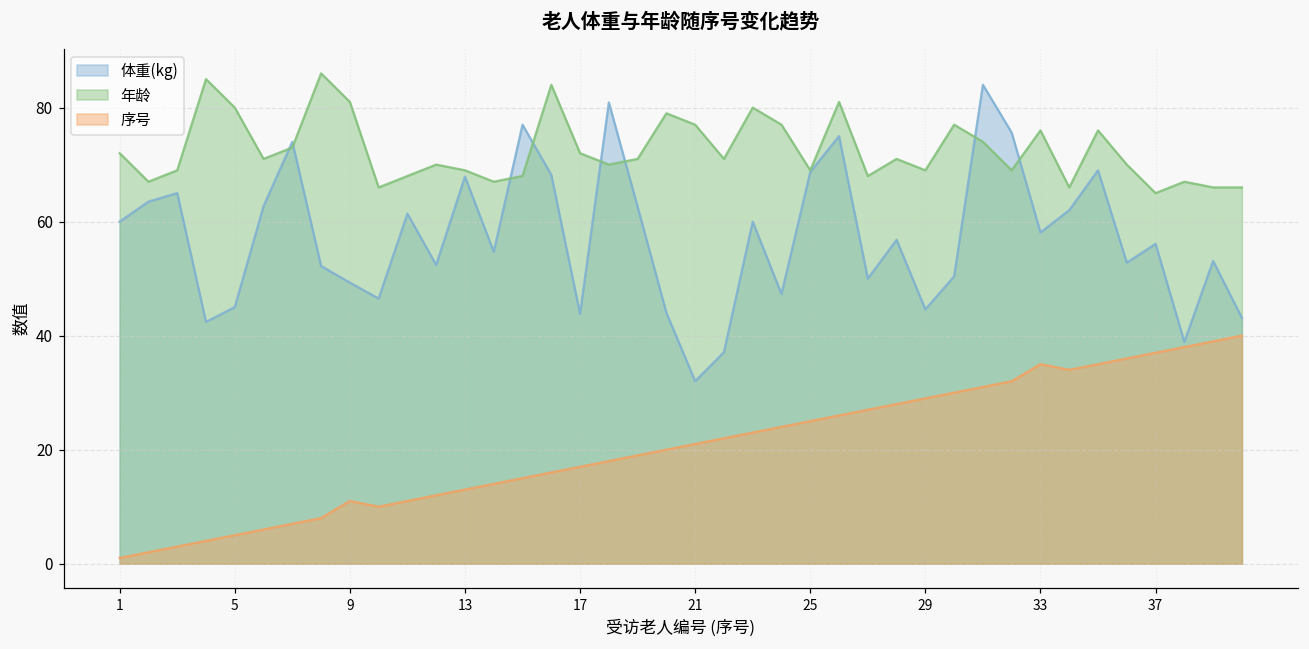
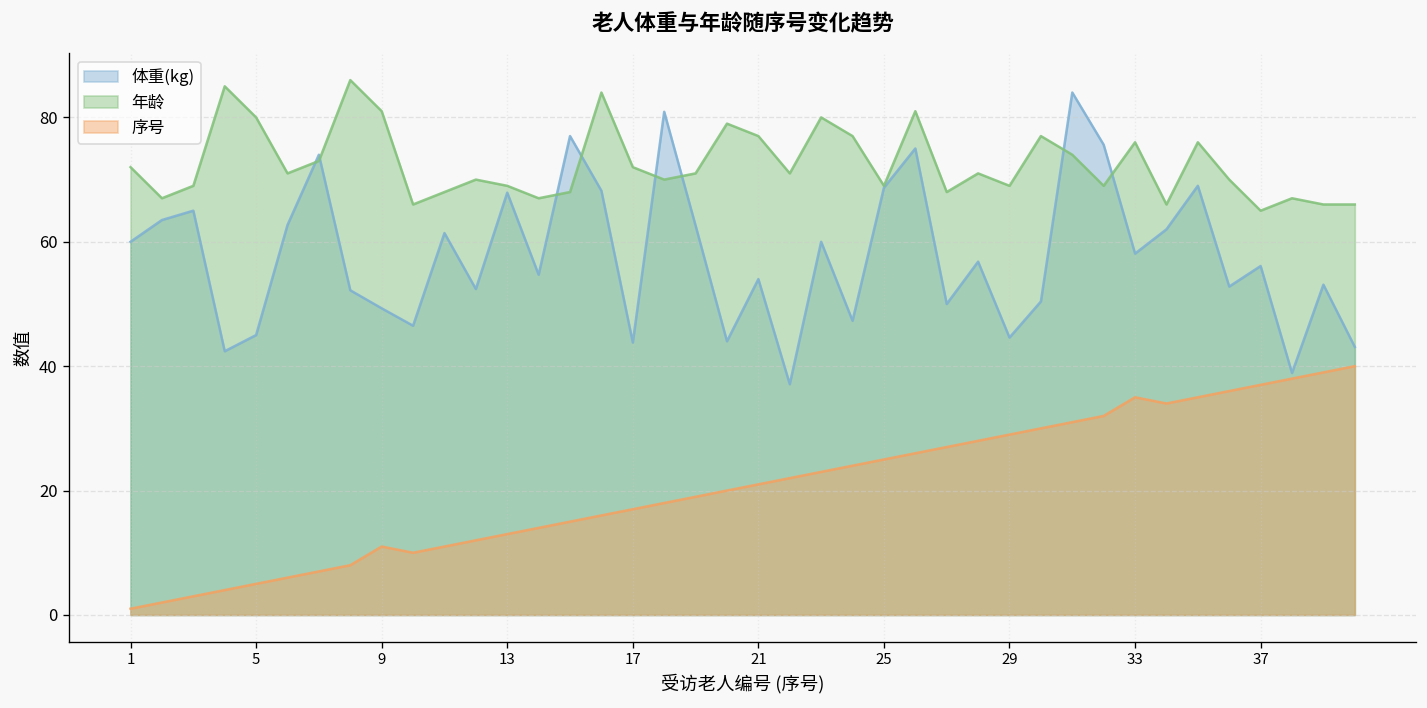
体重(kg), 21: 32 -> 54
